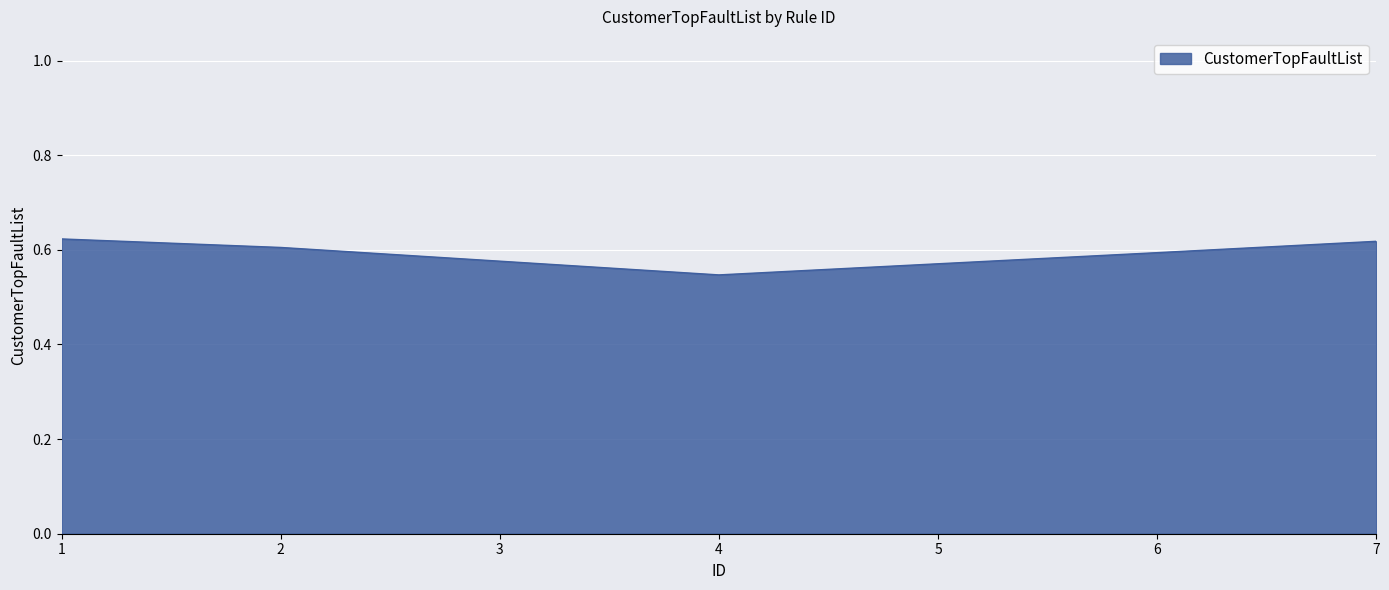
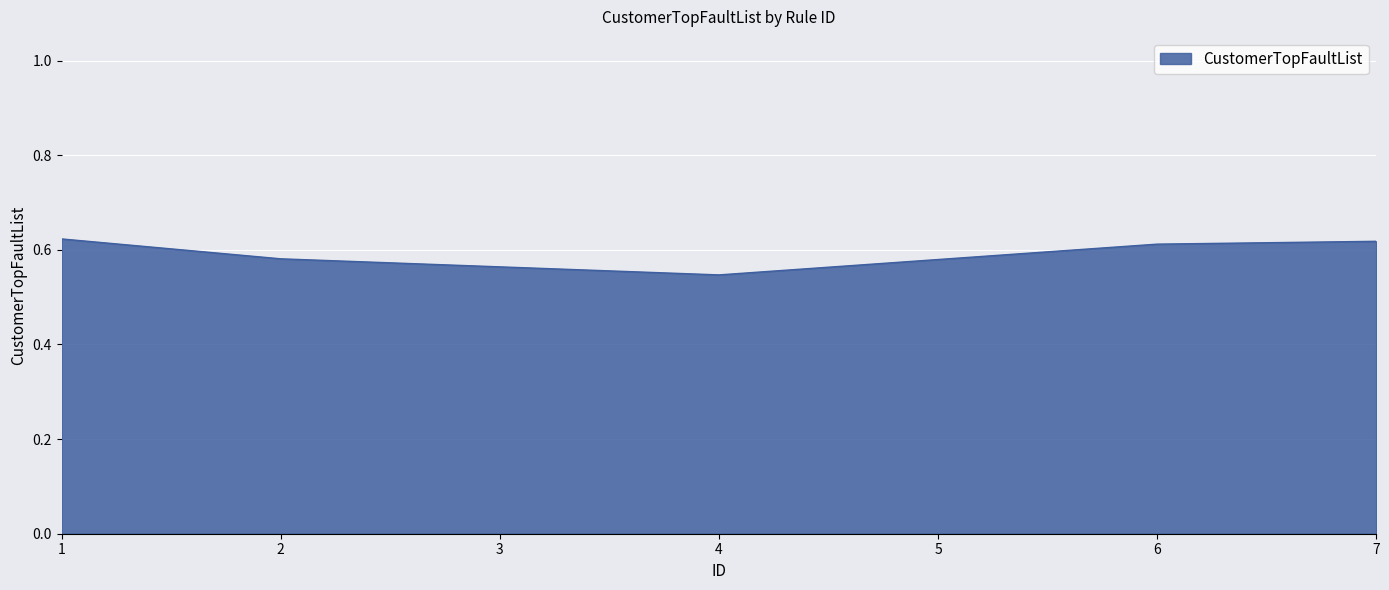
2: 0.61 -> 0.58
6: 0.59 -> 0.61
